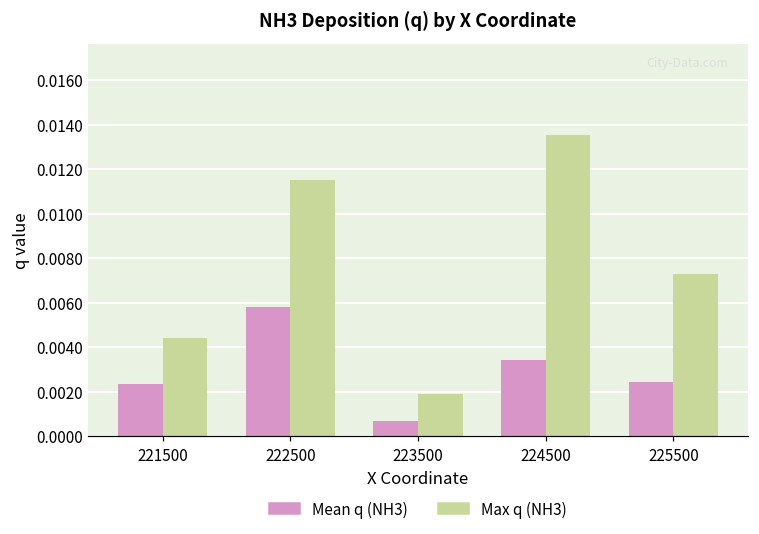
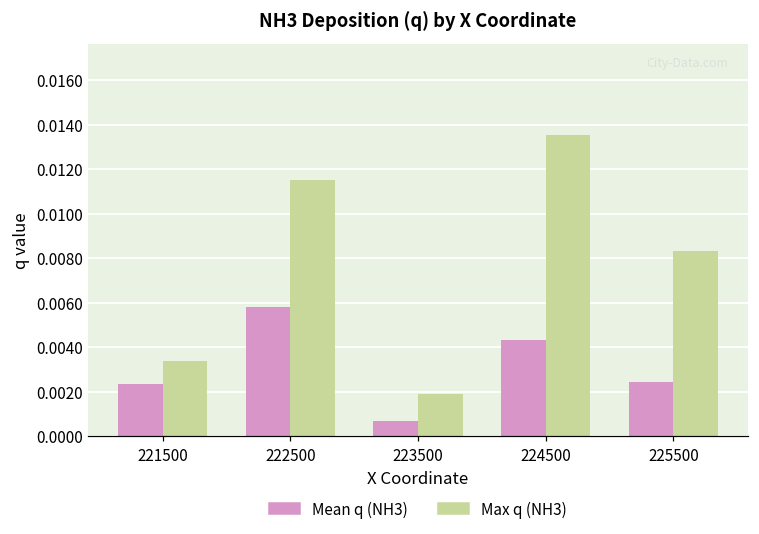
Max q (NH3), 221500: 0.0044 -> 0.0034
Mean q (NH3), 224500: 0.0034 -> 0.0043
Max q (NH3), 225500: 0.0073 -> 0.0083
